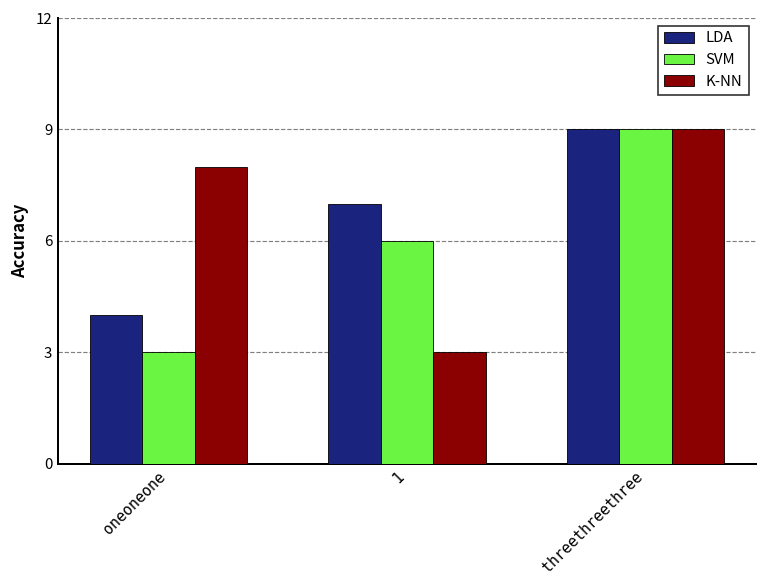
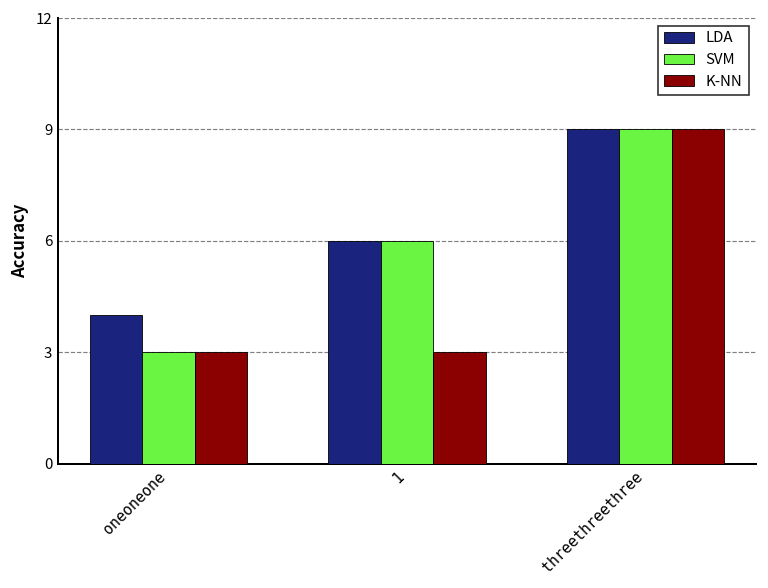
K-NN, oneoneone: 8 -> 3
LDA, 1: 7 -> 6
